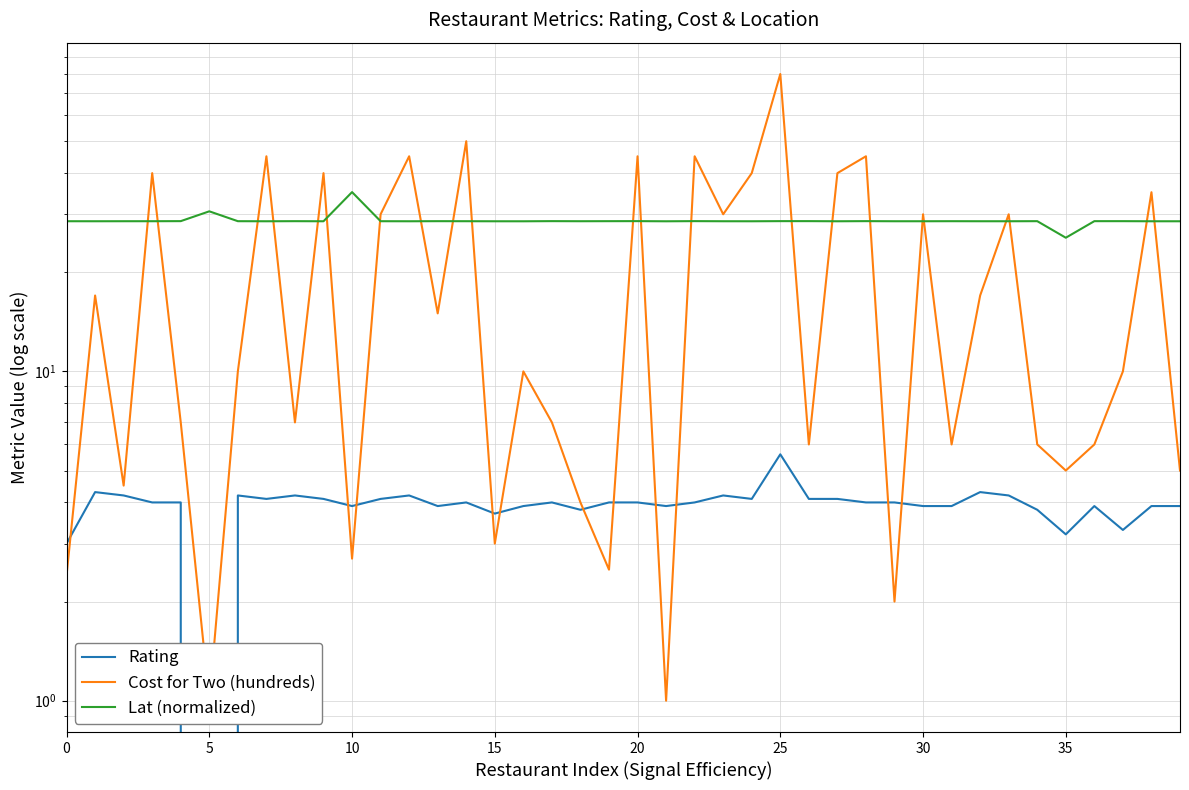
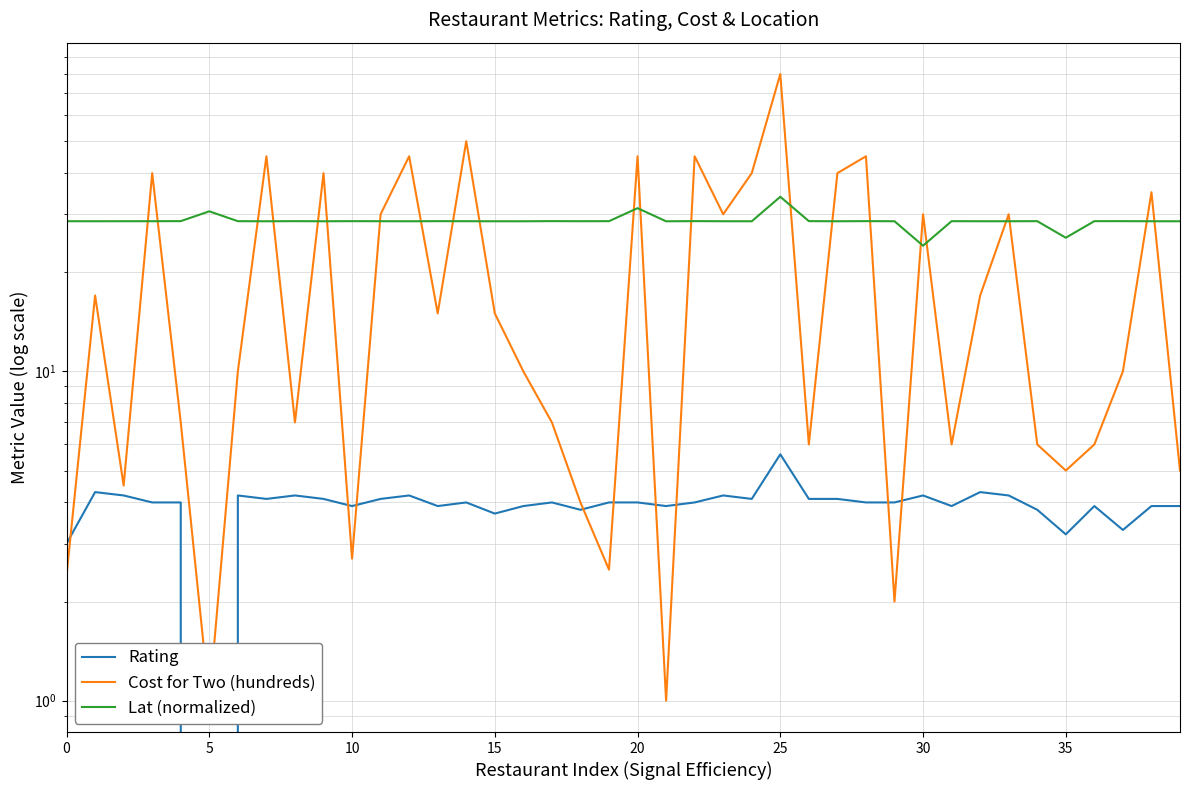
Lat (normalized), 10: 35 -> 29
Cost for Two (hundreds), 15: 3 -> 15
Lat (normalized), 20: 29 -> 31
Lat (normalized), 25: 29 -> 34
Rating, 30: 3.9 -> 4.2
Lat (normalized), 30: 29 -> 24
